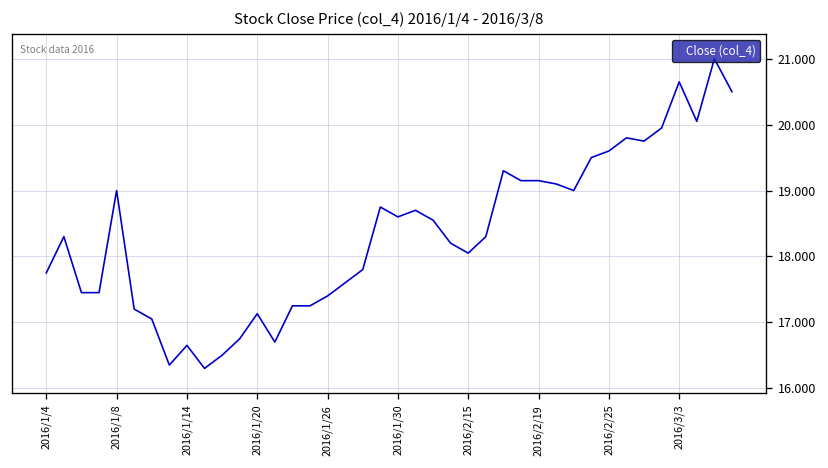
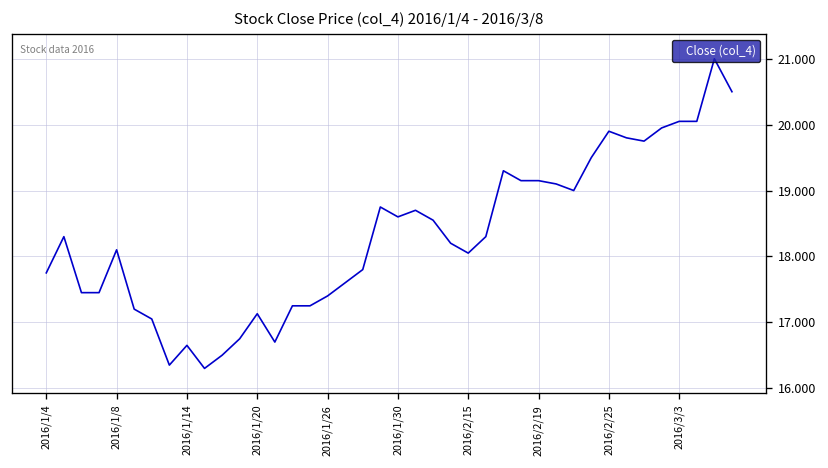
2016/1/8: 19.0 -> 18.1
2016/2/25: 19.6 -> 19.9
2016/3/3: 20.7 -> 20.1
